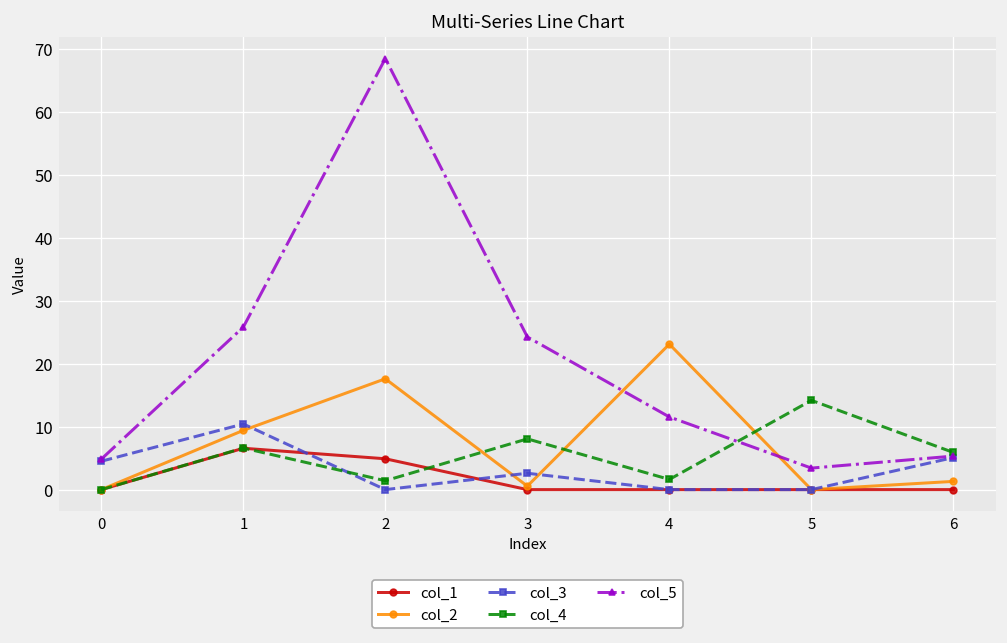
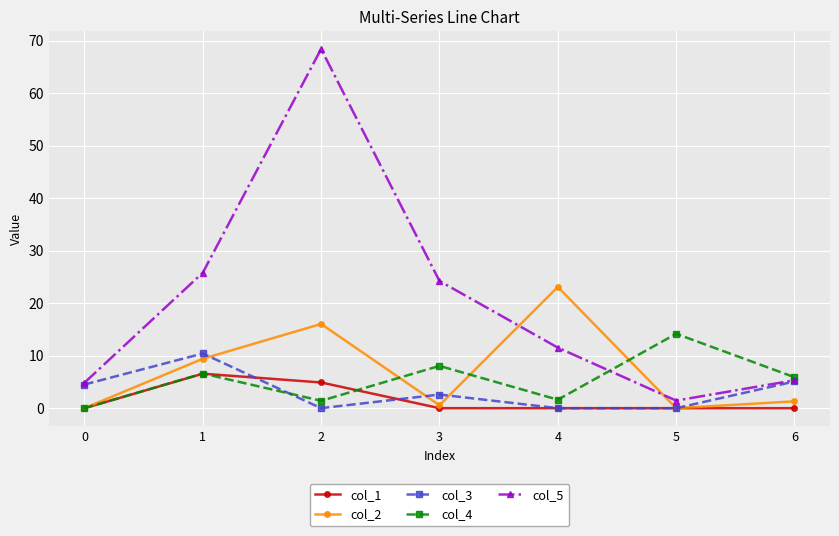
col_2, 2: 18 -> 16
col_5, 5: 3 -> 1
